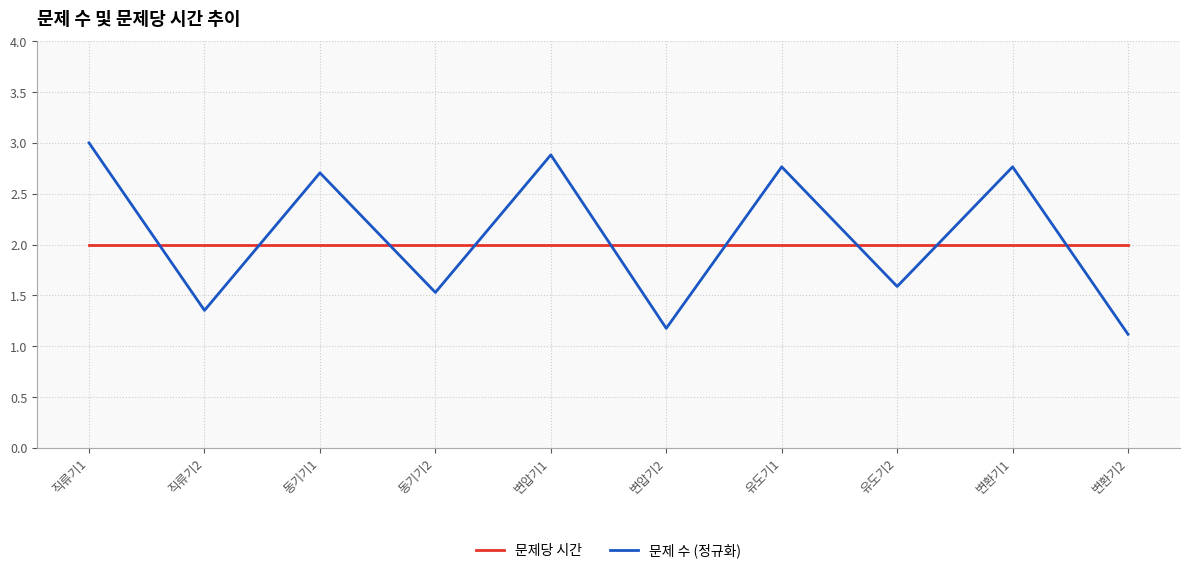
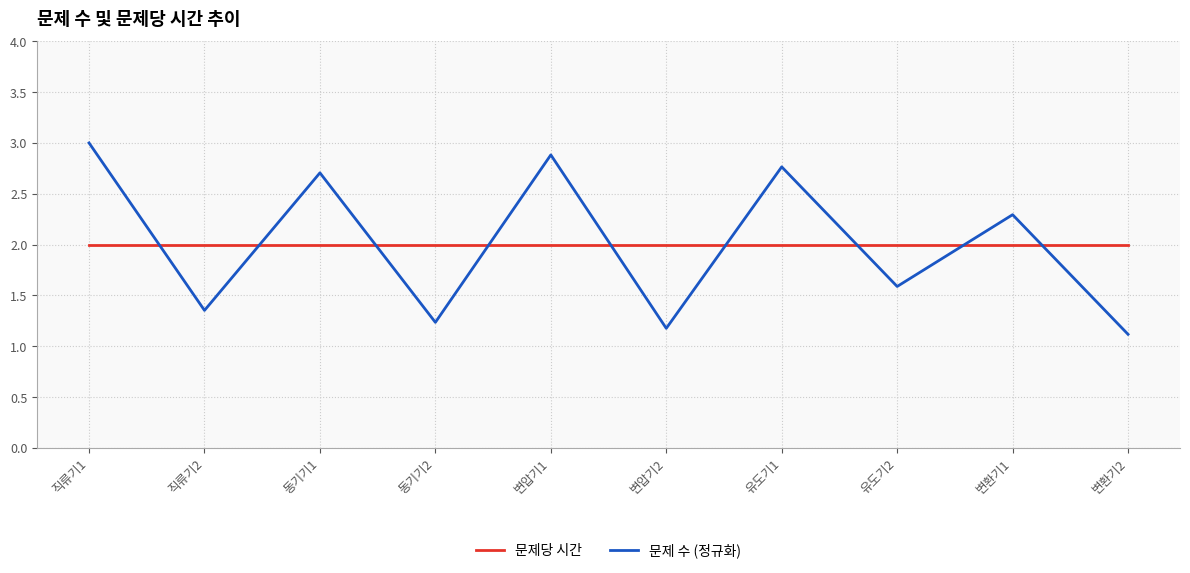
문제 수 (정규화), 동기기2: 1.53 -> 1.24
문제 수 (정규화), 변환기1: 2.76 -> 2.29
